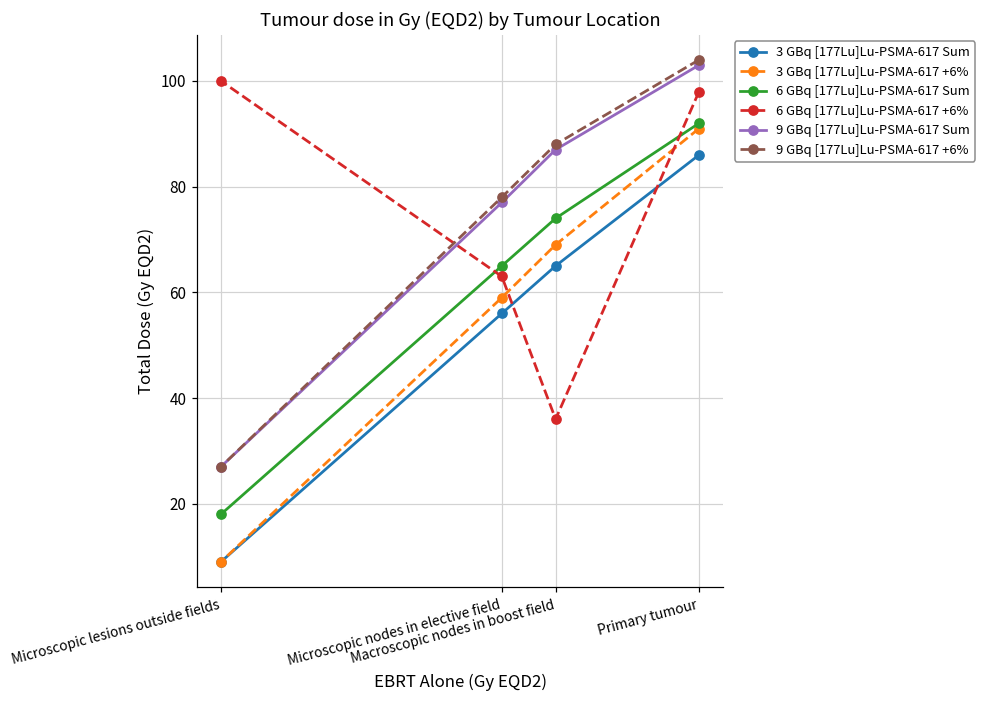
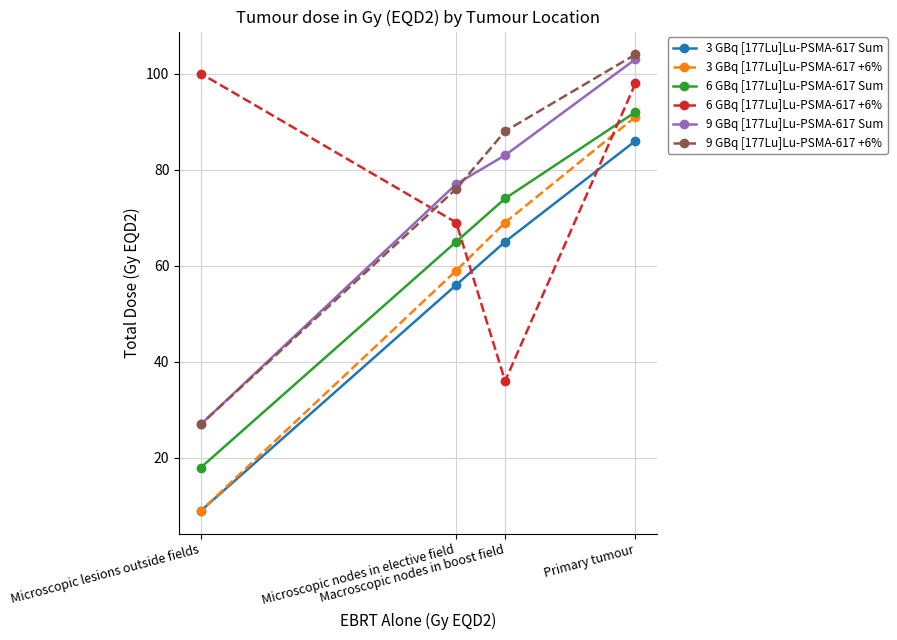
6 GBq [177Lu]Lu-PSMA-617 +6%, Microscopic nodes in elective field: 63 -> 69
9 GBq [177Lu]Lu-PSMA-617 +6%, Microscopic nodes in elective field: 78 -> 76
9 GBq [177Lu]Lu-PSMA-617 Sum, Macroscopic nodes in boost field: 87 -> 83
